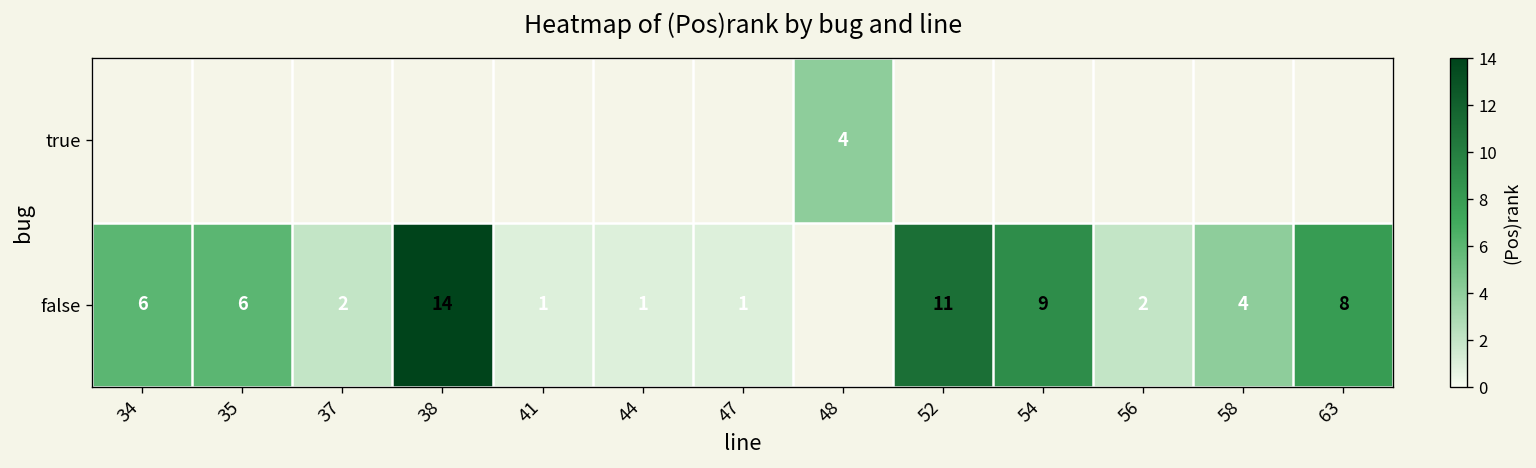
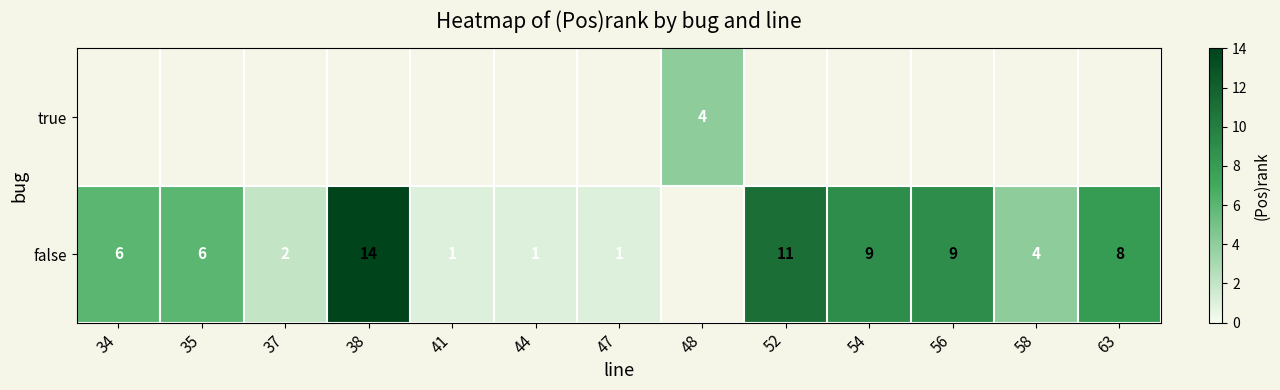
false, 56: 2 -> 9
